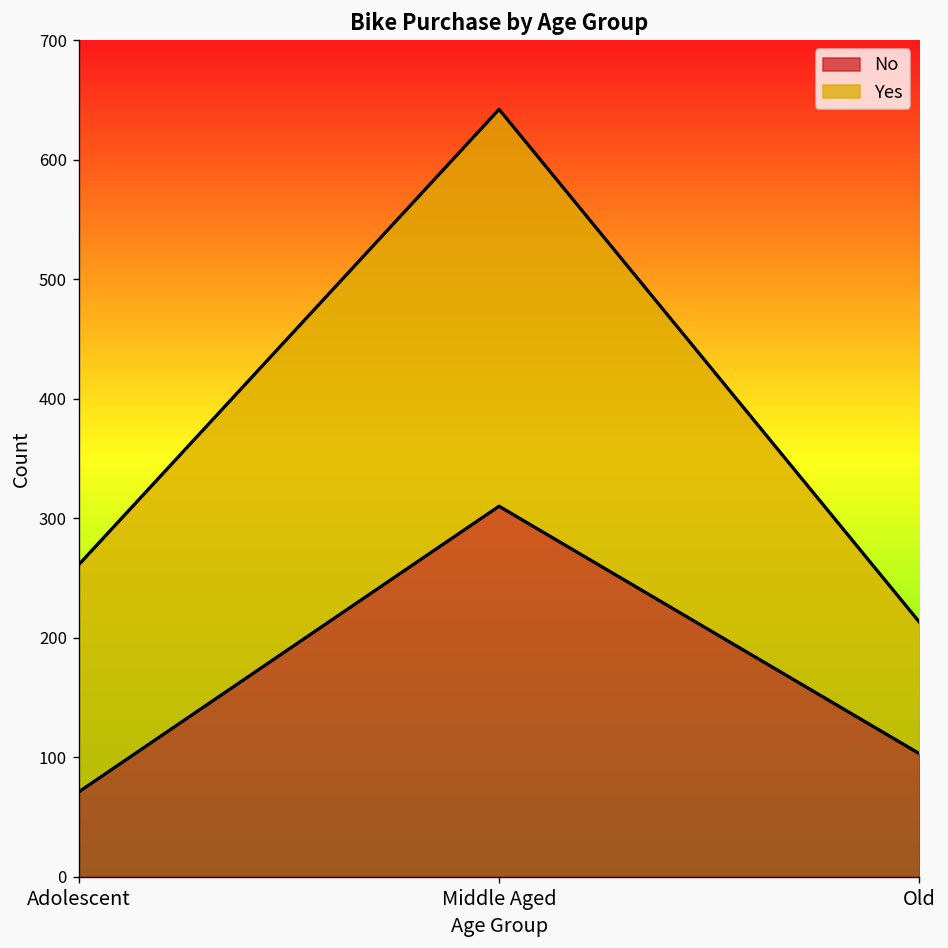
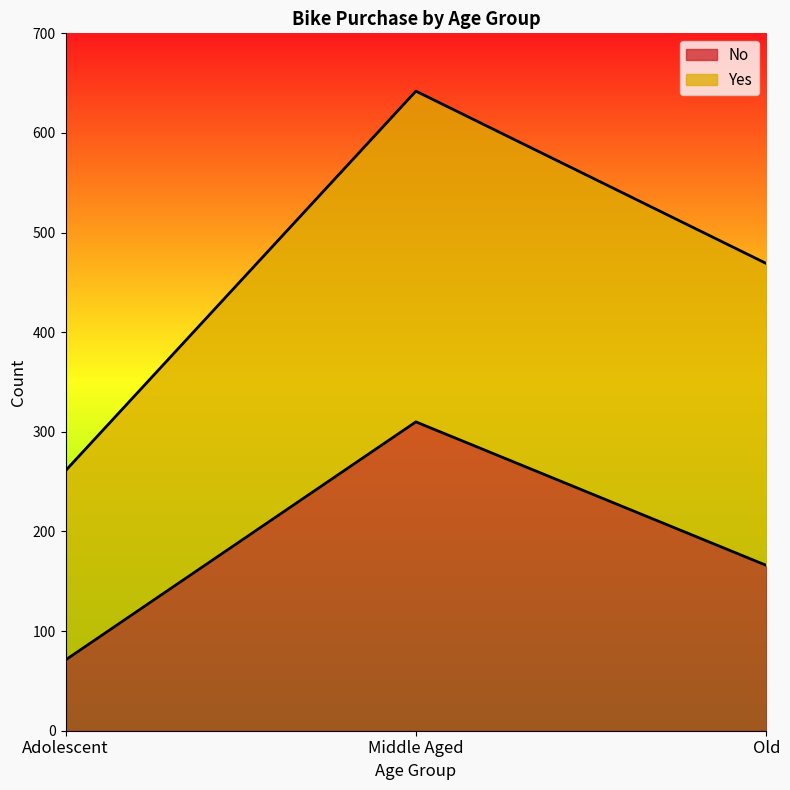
No, Old: 100 -> 170
Yes, Old: 110 -> 300
